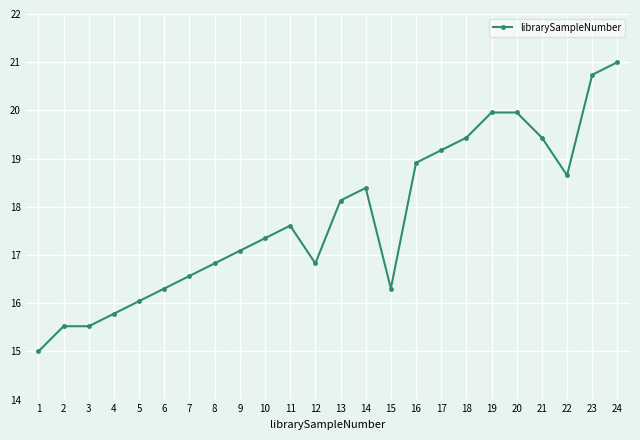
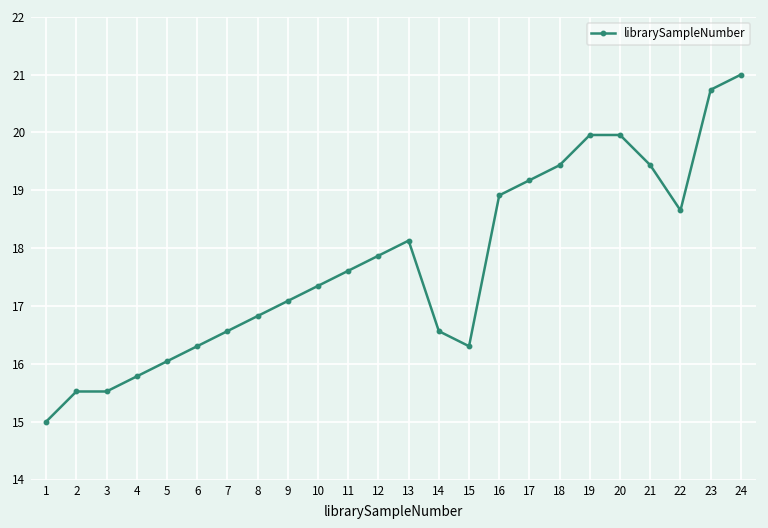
12: 16.8 -> 17.9
14: 18.4 -> 16.6
